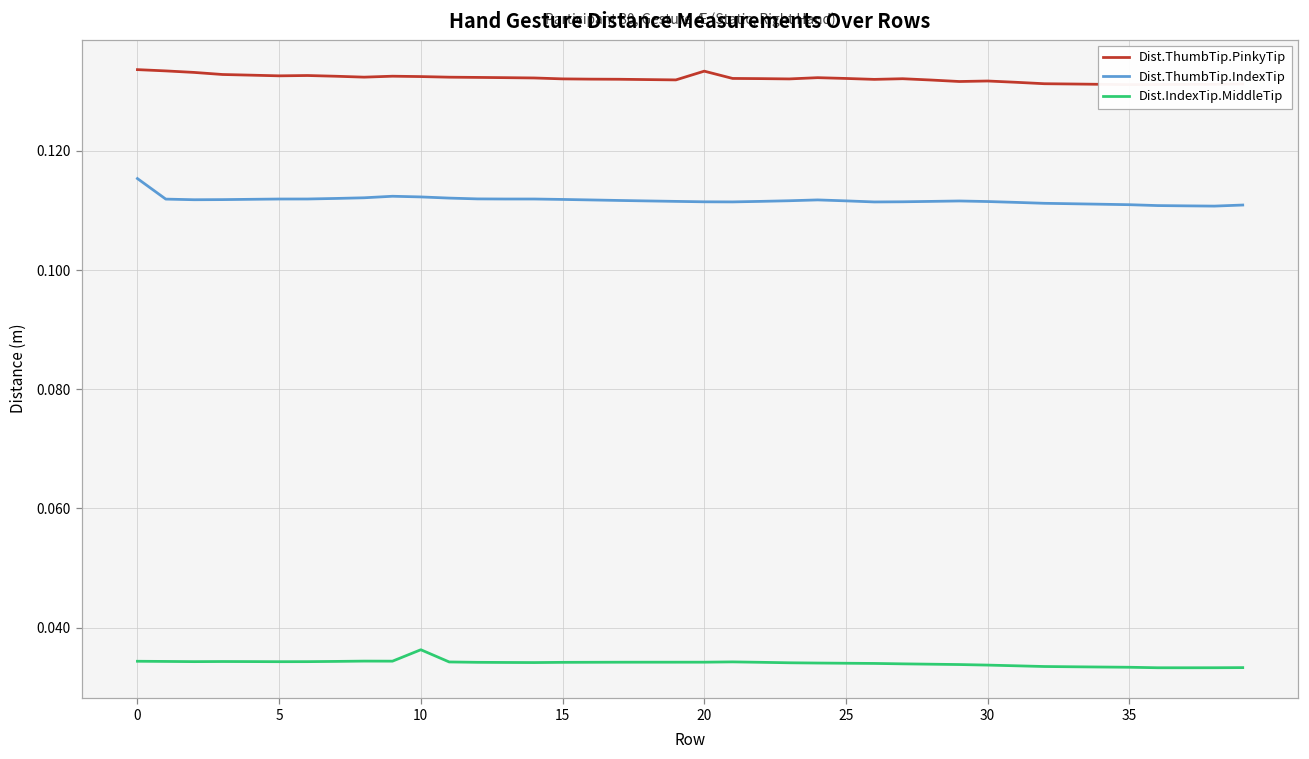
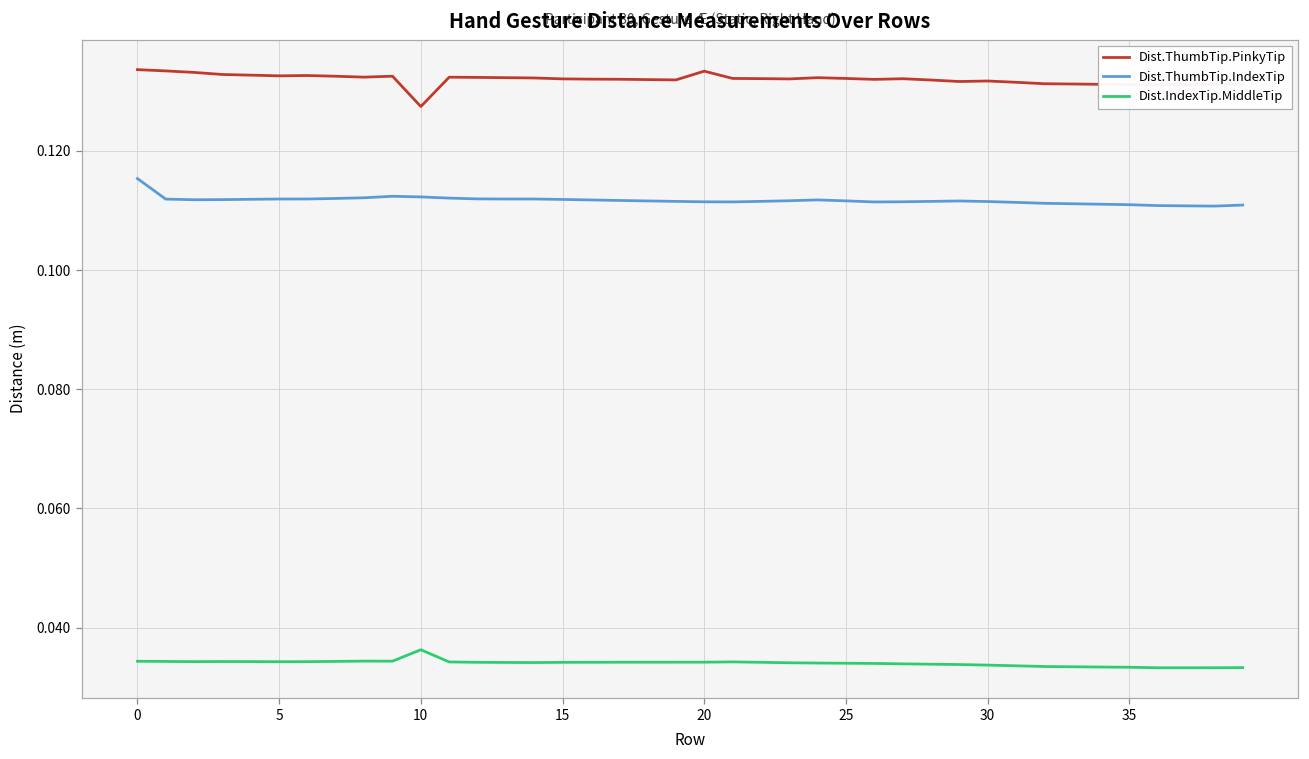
Dist.ThumbTip.PinkyTip, 10: 0.132 -> 0.127
